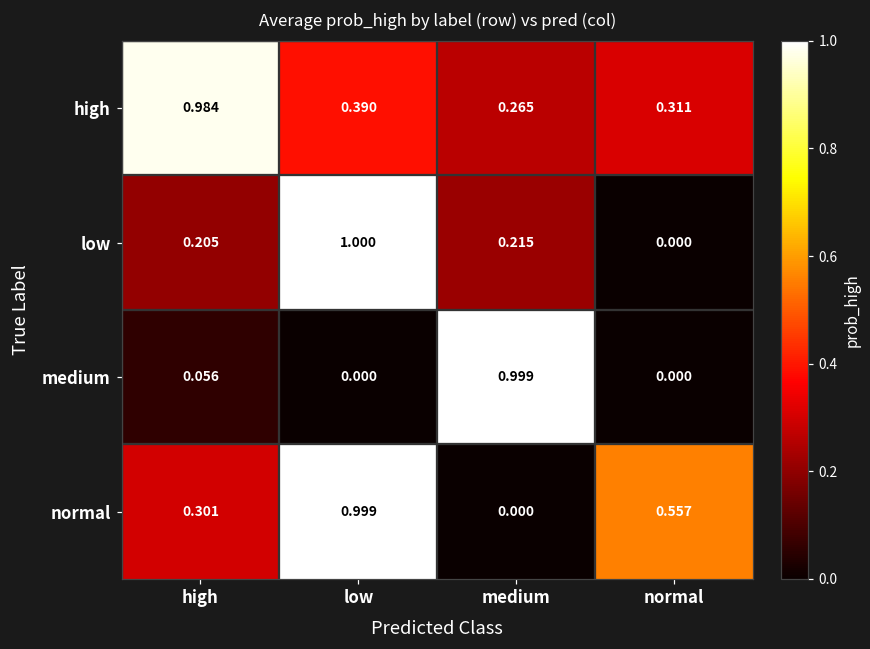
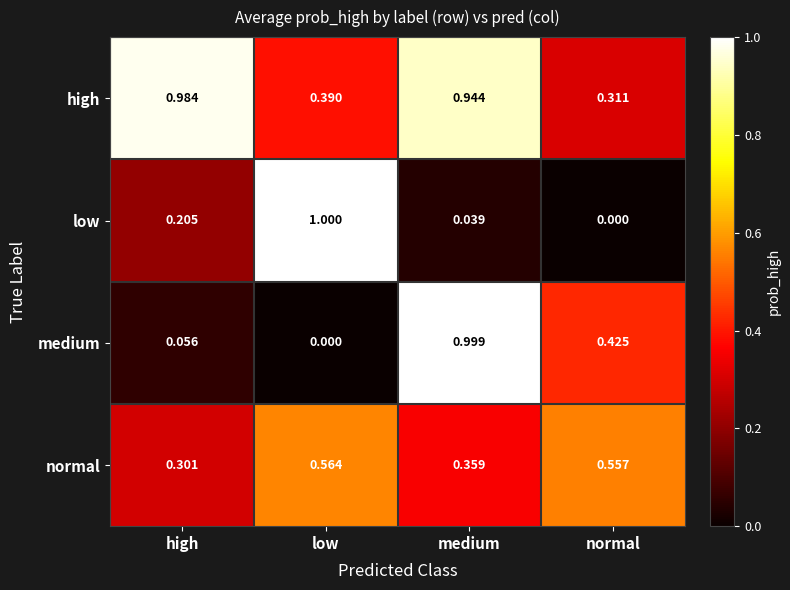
high, medium: 0.265 -> 0.944
low, medium: 0.215 -> 0.039
medium, normal: 0.000 -> 0.425
normal, low: 0.999 -> 0.564
normal, medium: 0.000 -> 0.359
